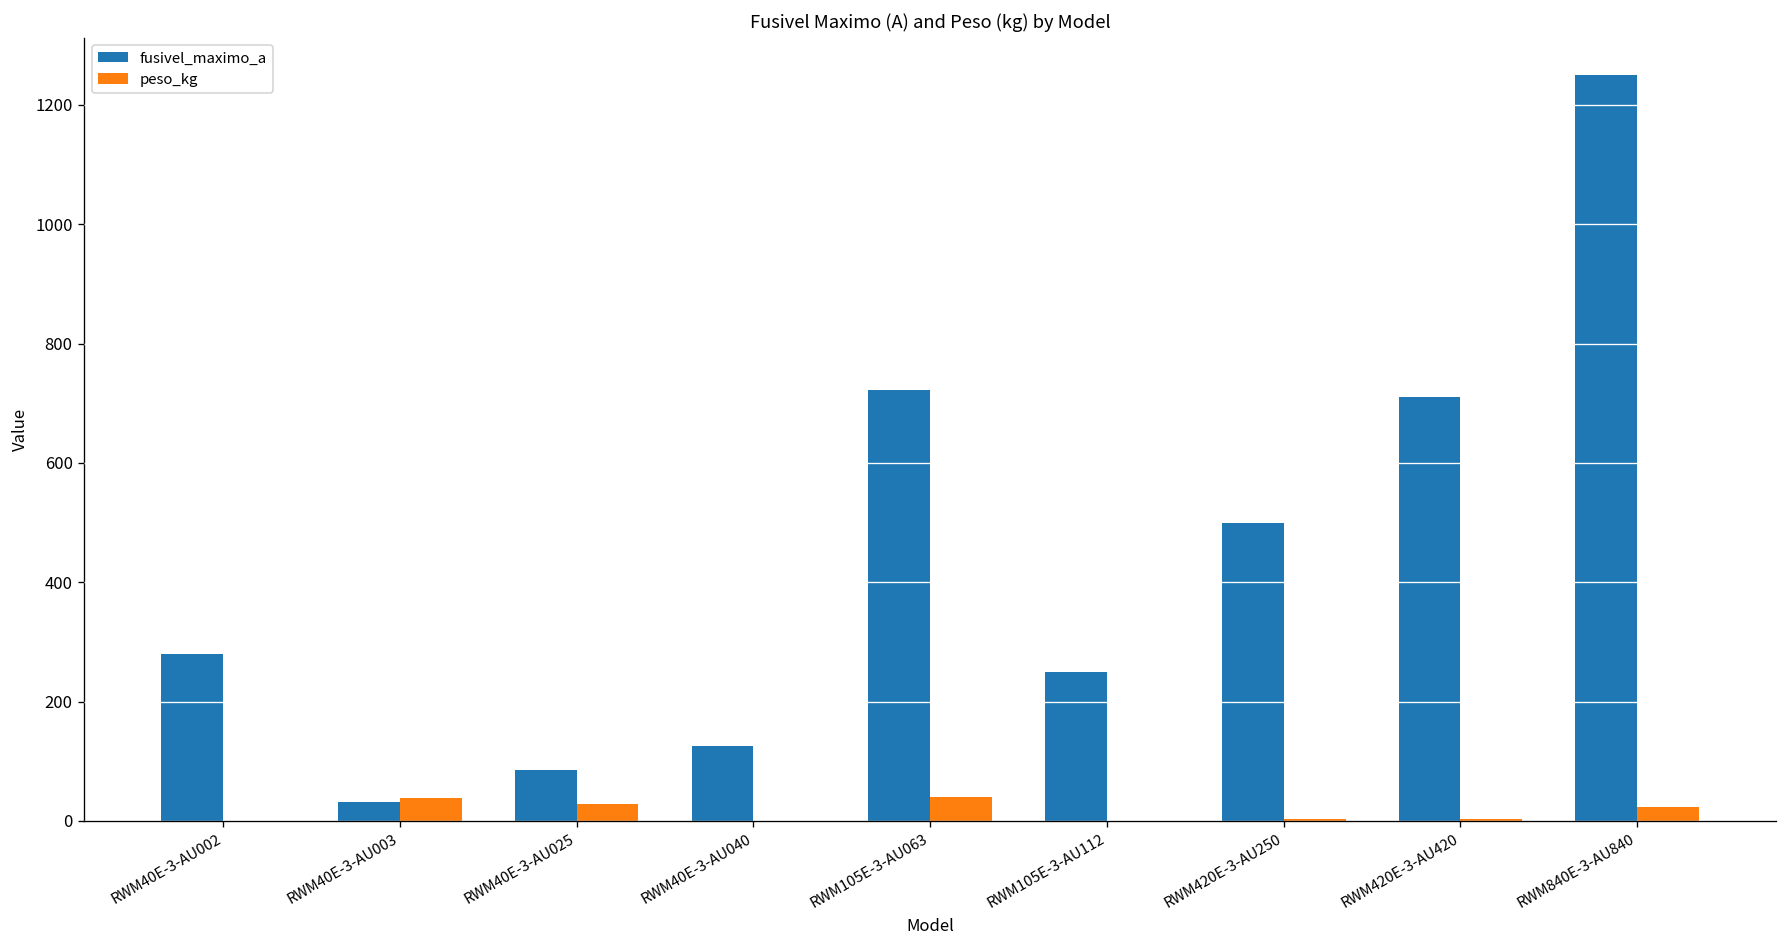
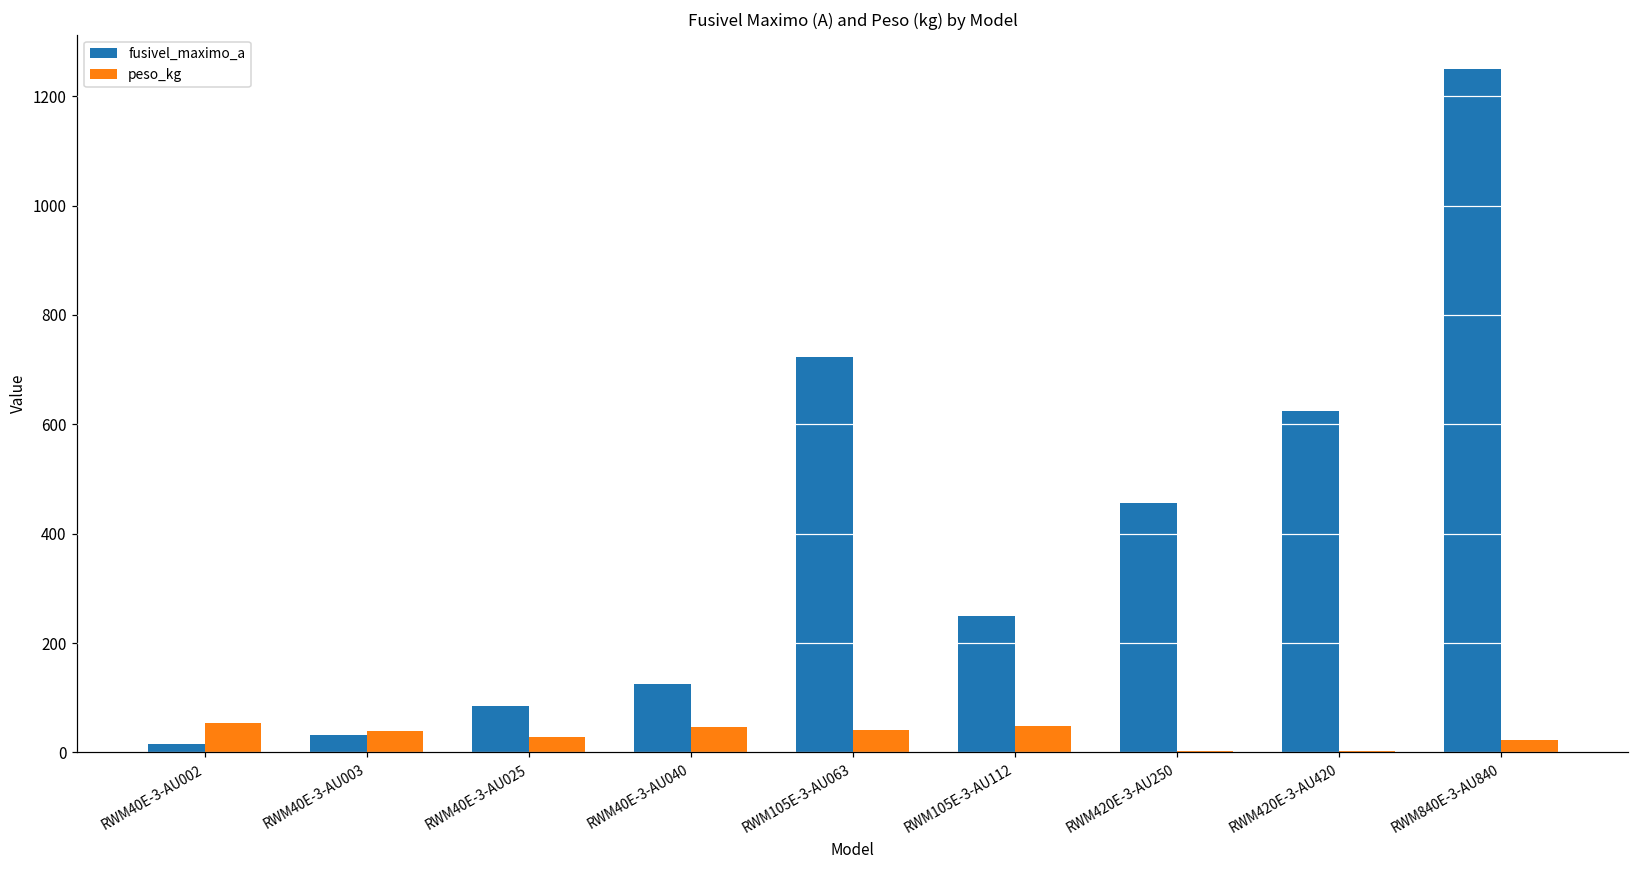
fusivel_maximo_a, RWM40E-3-AU002: 280 -> 20
peso_kg, RWM40E-3-AU002: 0 -> 50
peso_kg, RWM40E-3-AU040: 0 -> 50
peso_kg, RWM105E-3-AU112: 0 -> 50
fusivel_maximo_a, RWM420E-3-AU250: 500 -> 460
fusivel_maximo_a, RWM420E-3-AU420: 710 -> 620
